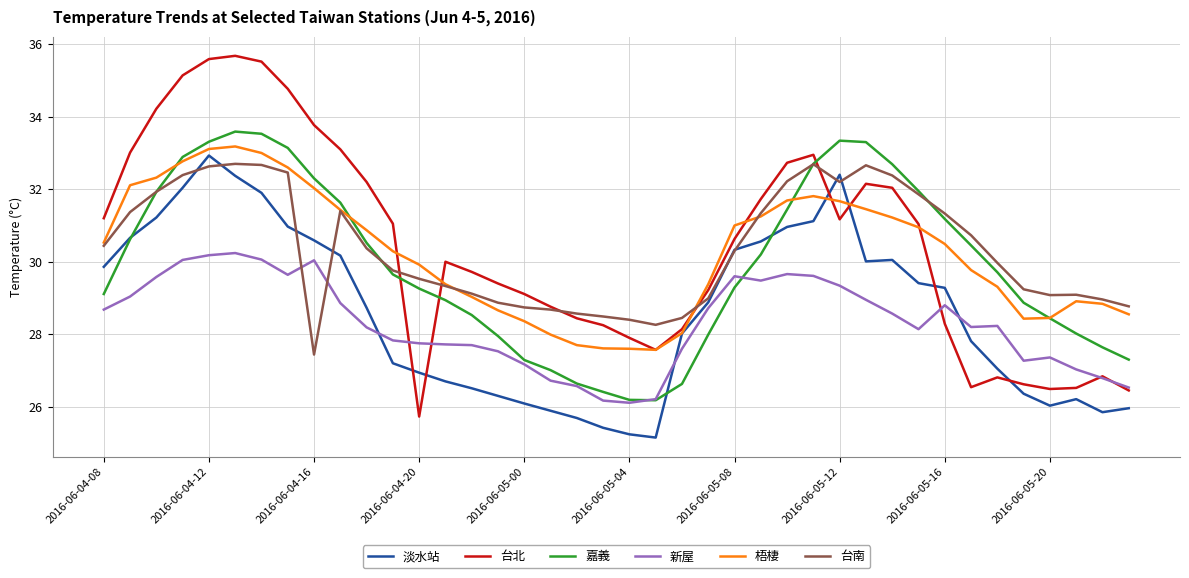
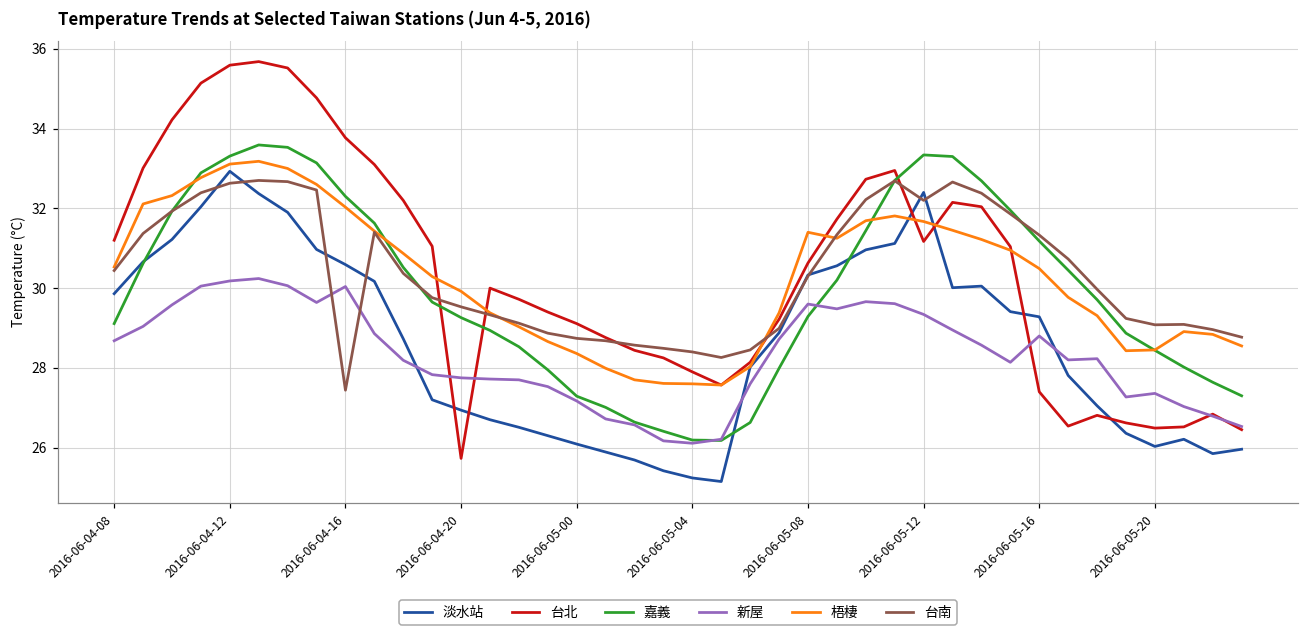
梧棲, 2016-06-05-08: 31.0 -> 31.4
台北, 2016-06-05-16: 28.3 -> 27.4
